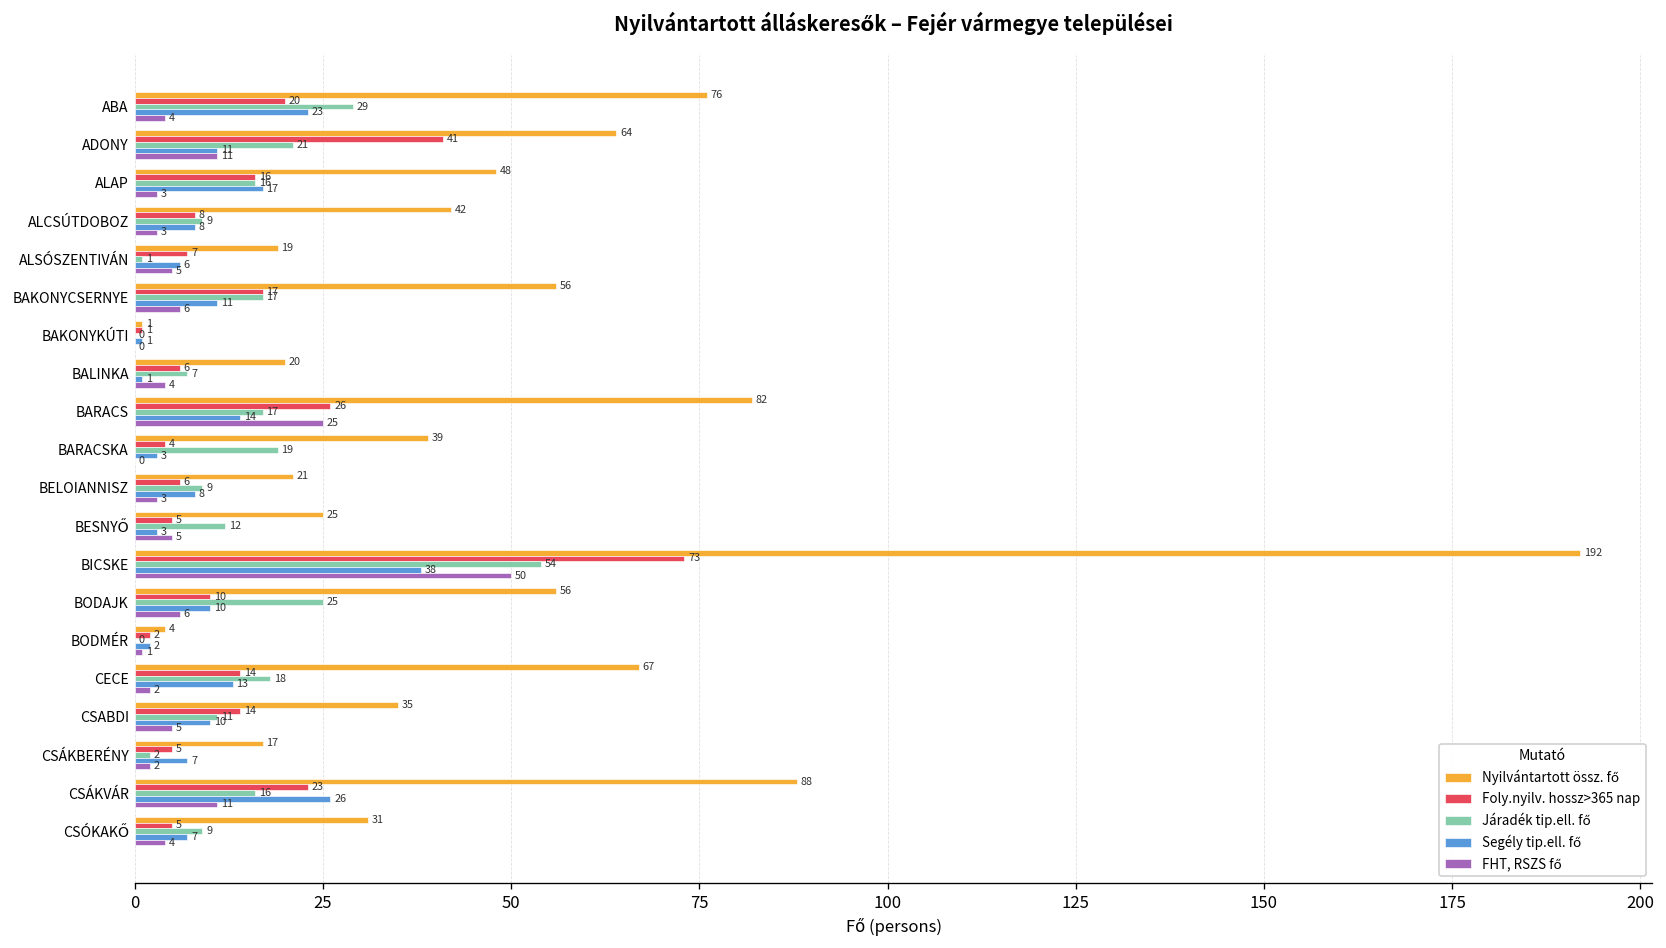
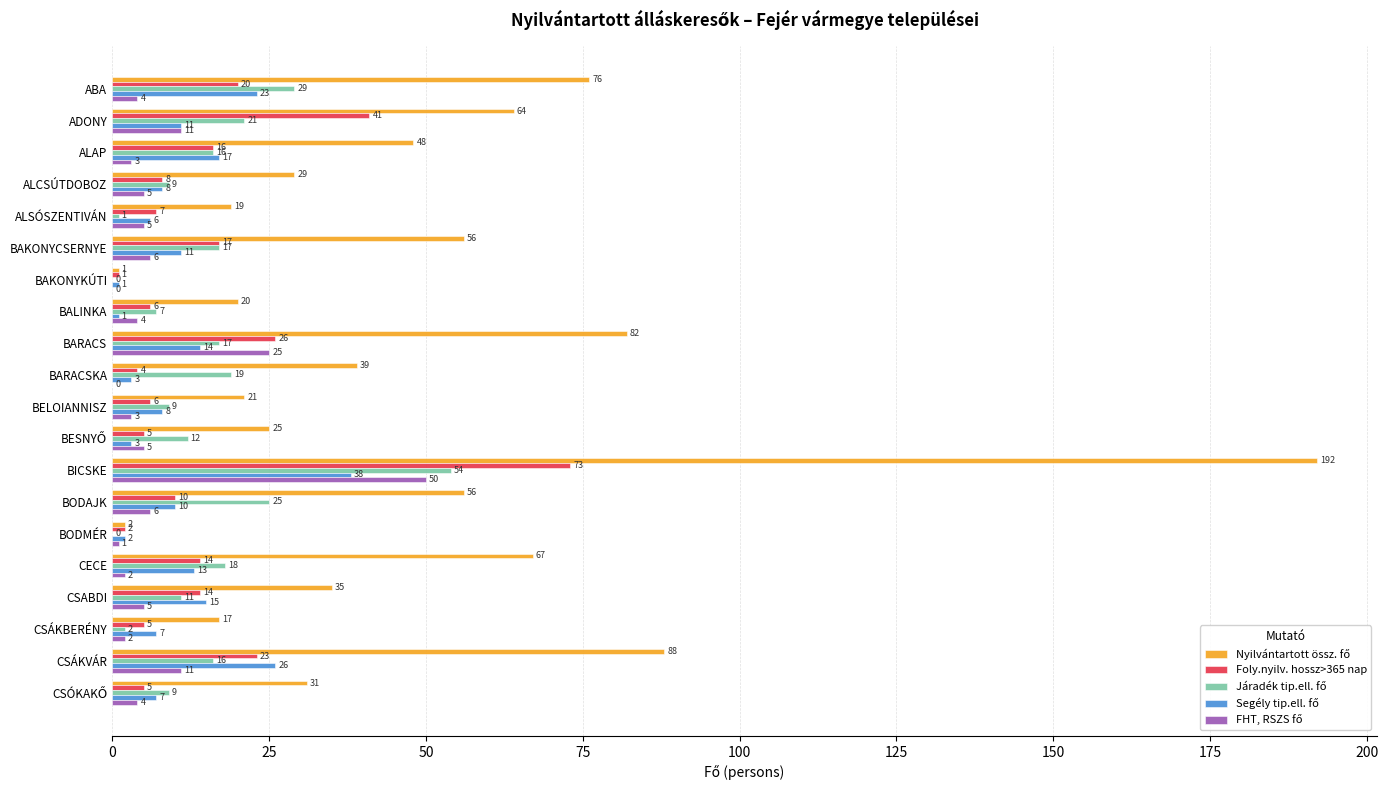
Nyilvántartott össz. fő, ALCSÚTDOBOZ: 42 -> 29
FHT, RSZS fő, ALCSÚTDOBOZ: 3 -> 5
Nyilvántartott össz. fő, BODMÉR: 4 -> 2
Segély tip.ell. fő, CSABDI: 10 -> 15
